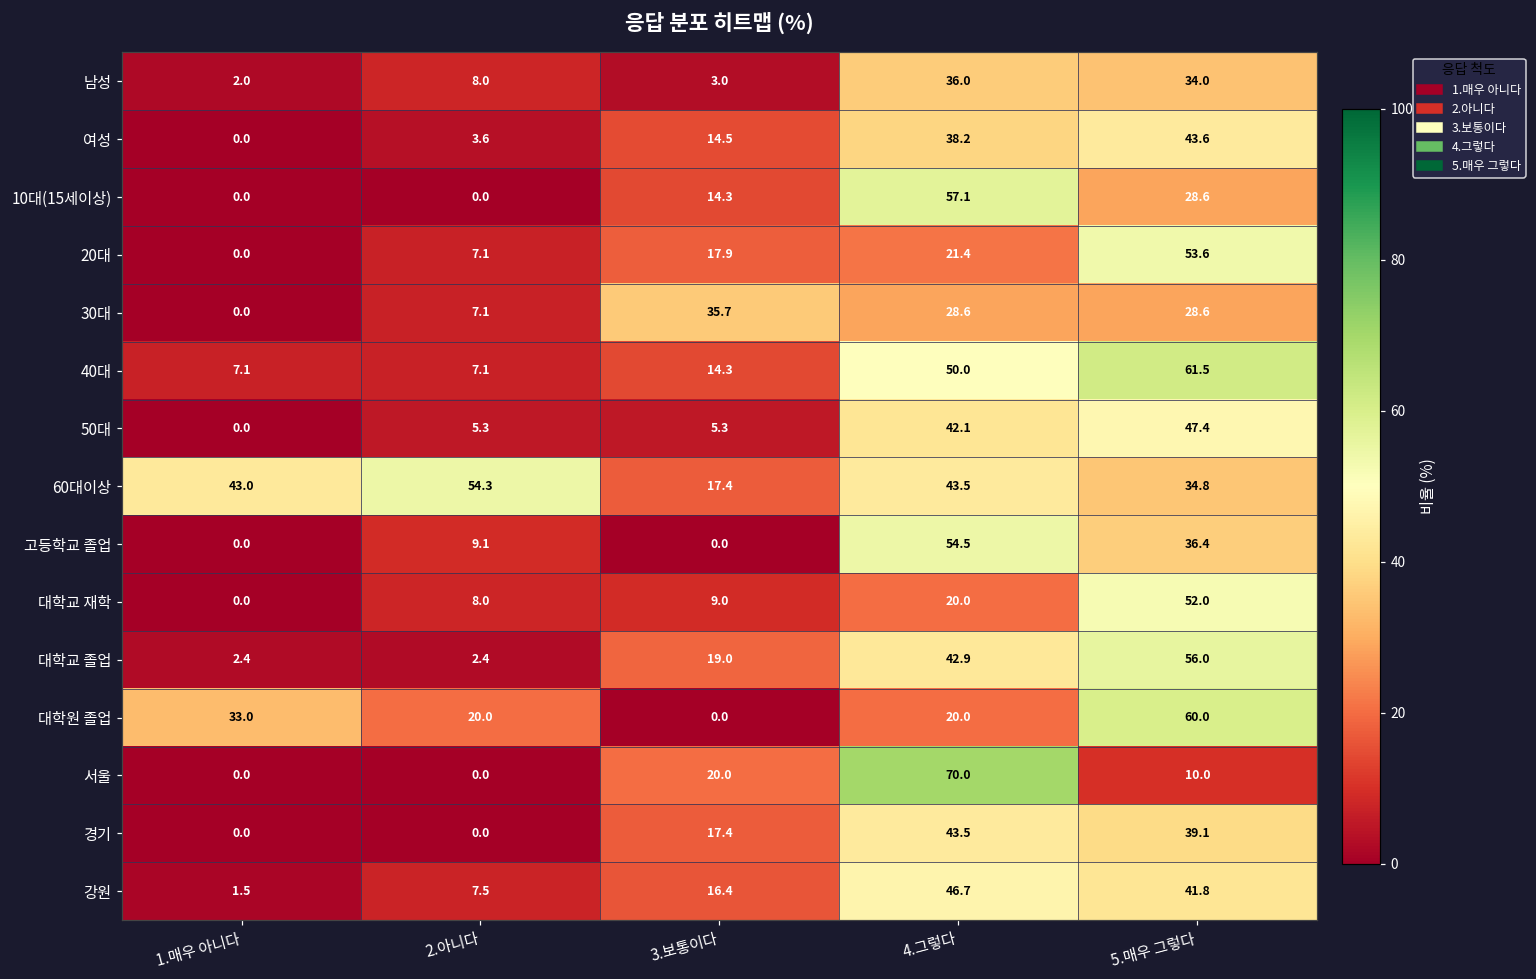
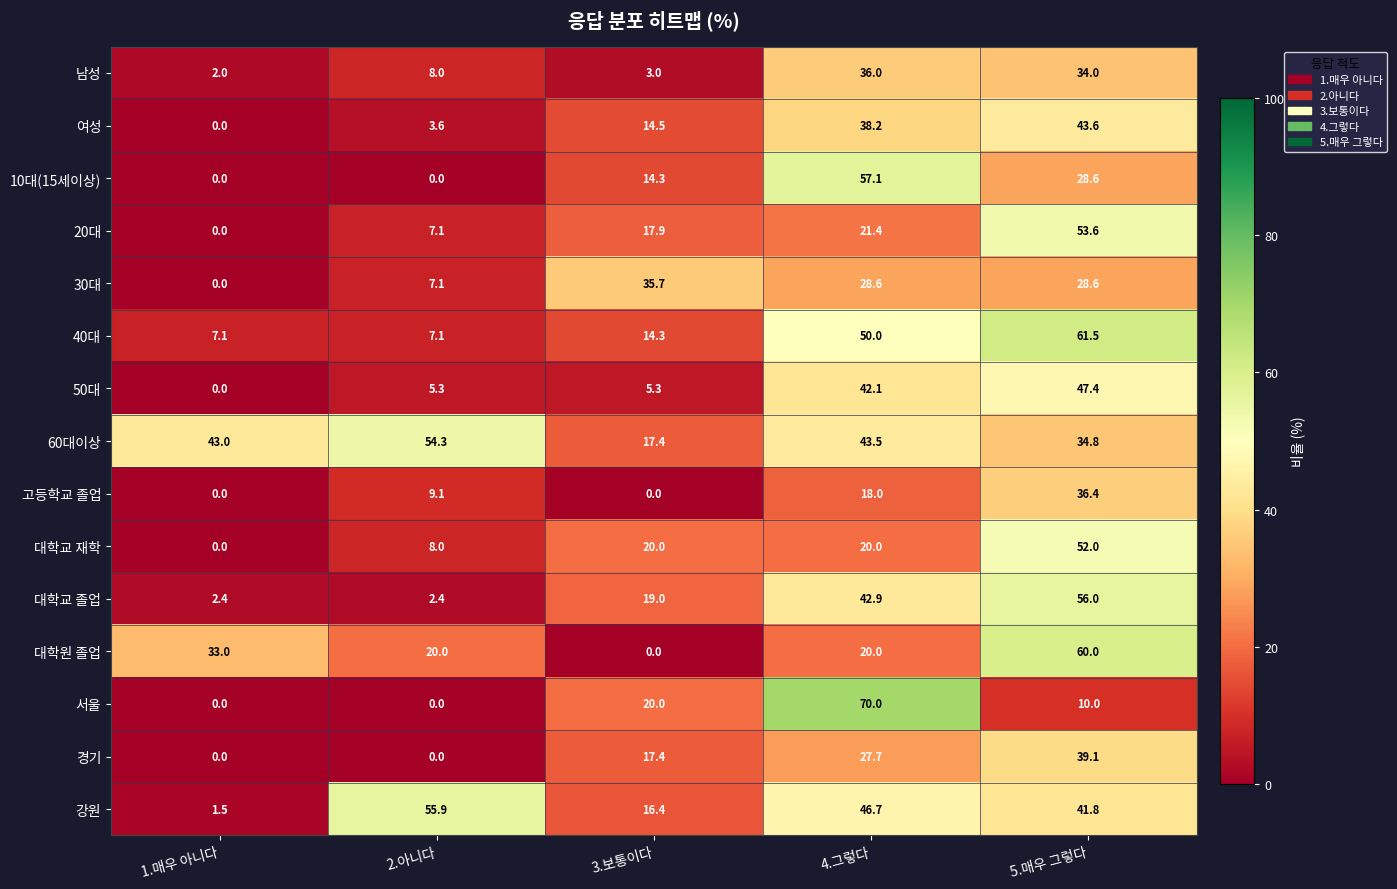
고등학교 졸업, 4.그렇다: 54.5 -> 18.0
대학교 재학, 3.보통이다: 9.0 -> 20.0
경기, 4.그렇다: 43.5 -> 27.7
강원, 2.아니다: 7.5 -> 55.9
